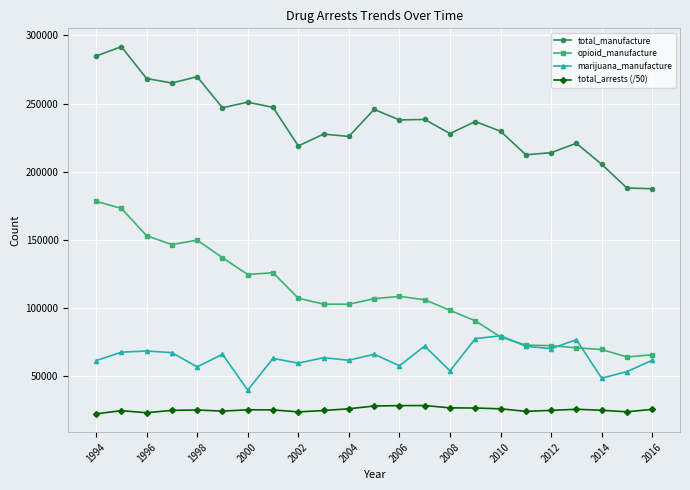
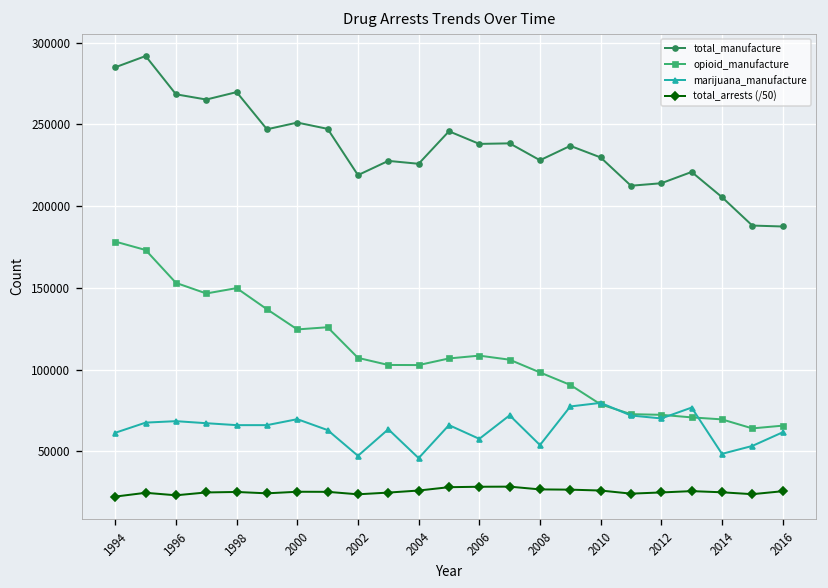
marijuana_manufacture, 1998: 57000 -> 66000
marijuana_manufacture, 2000: 40000 -> 70000
marijuana_manufacture, 2002: 60000 -> 47000
marijuana_manufacture, 2004: 62000 -> 46000
